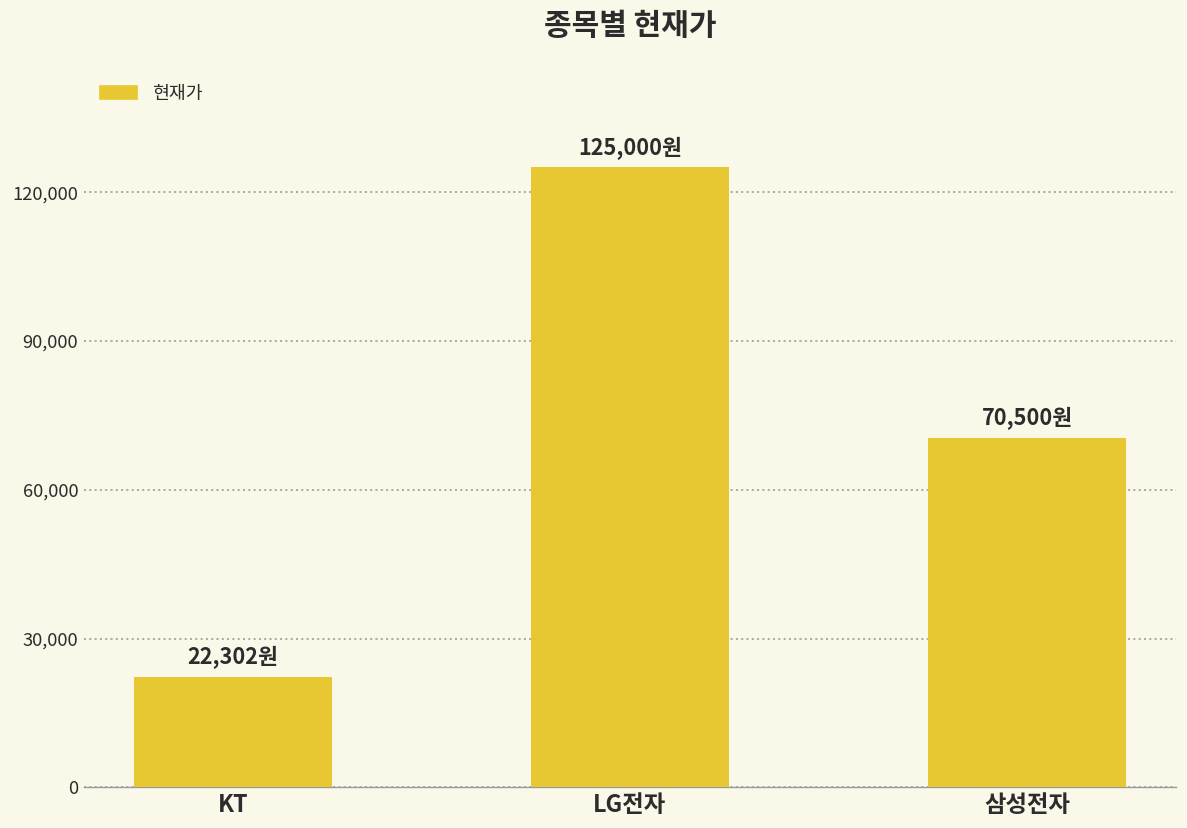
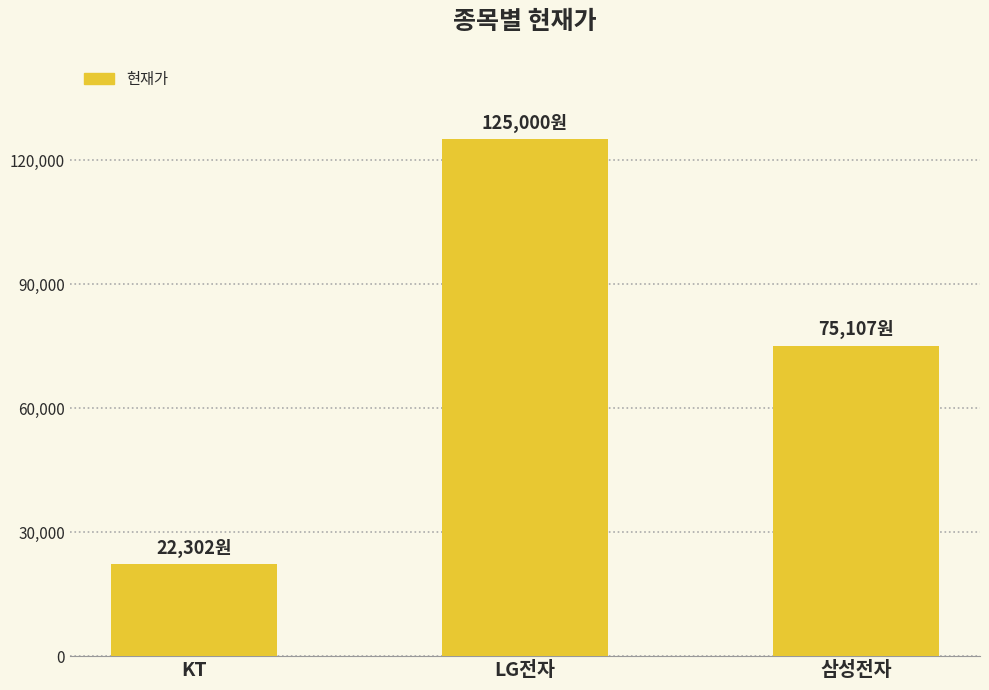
삼성전자: 70,500원 -> 75,107원
